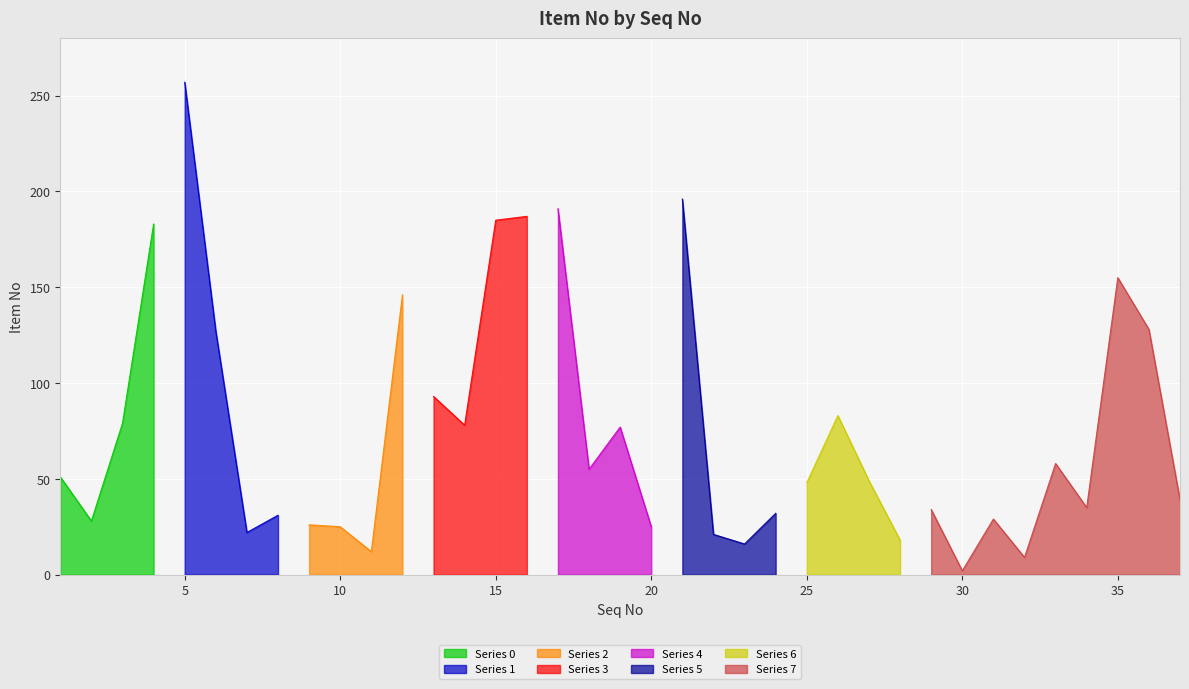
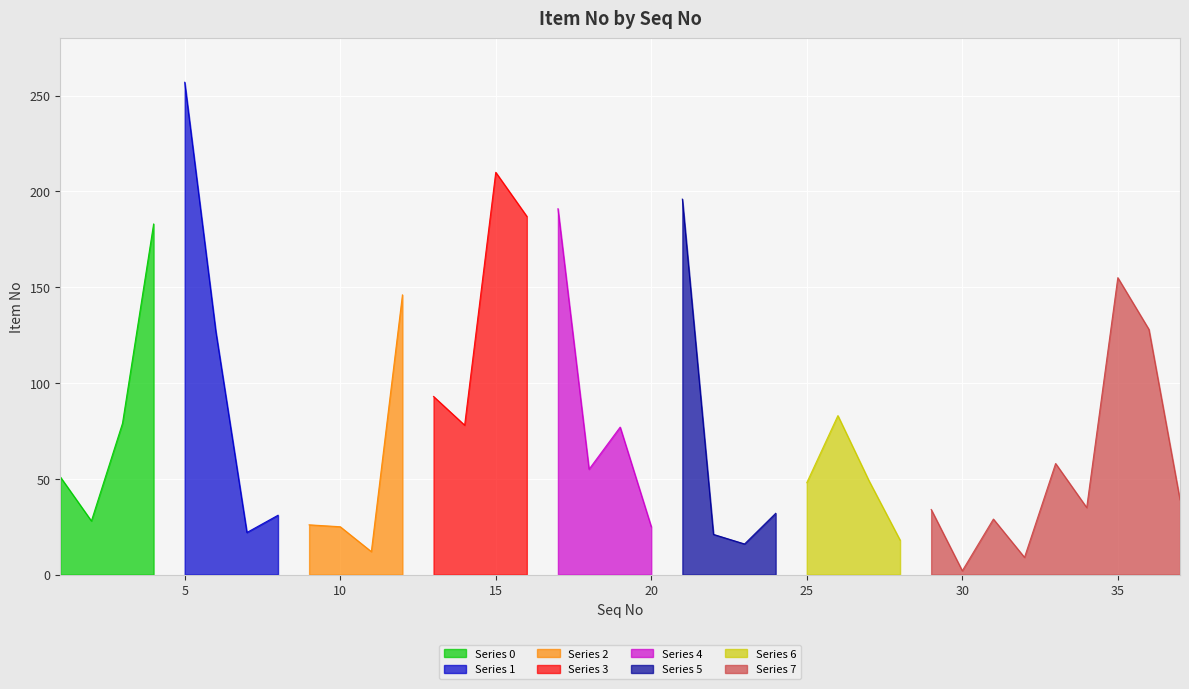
Series 3, 15: 185 -> 210
